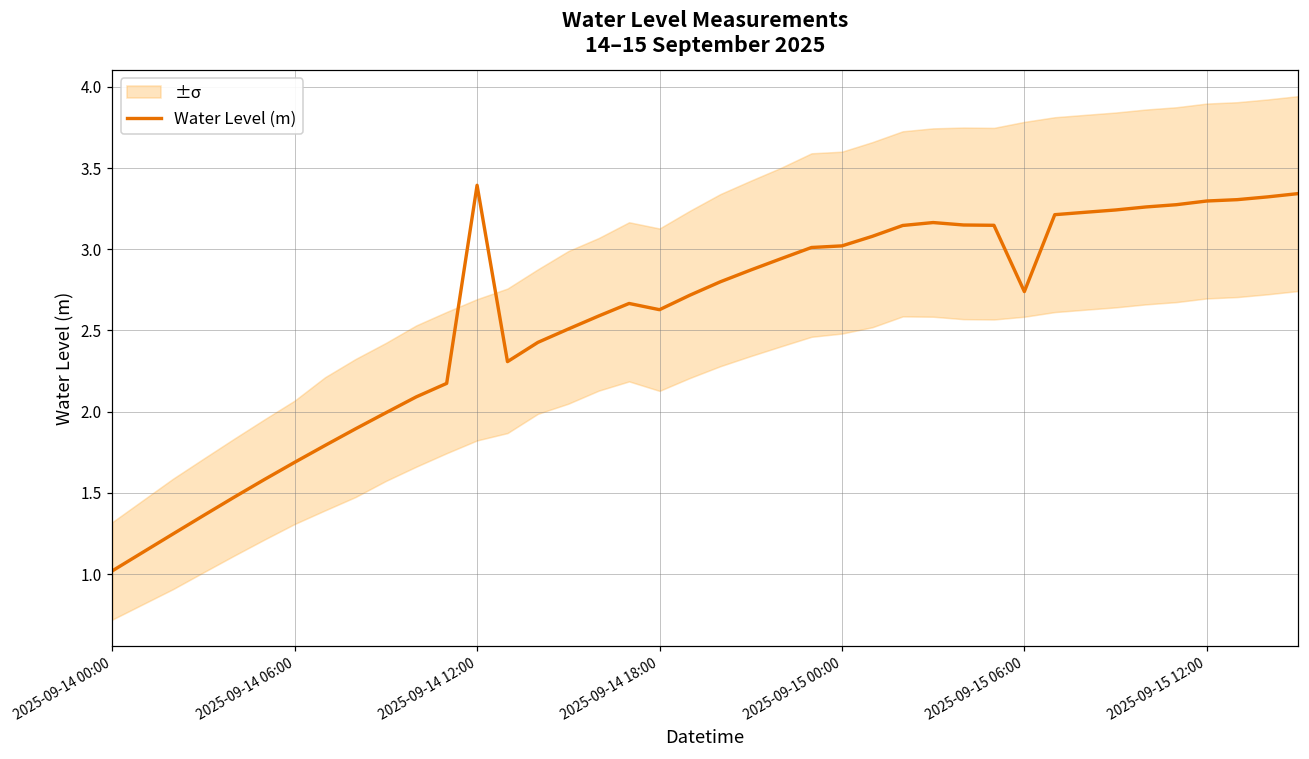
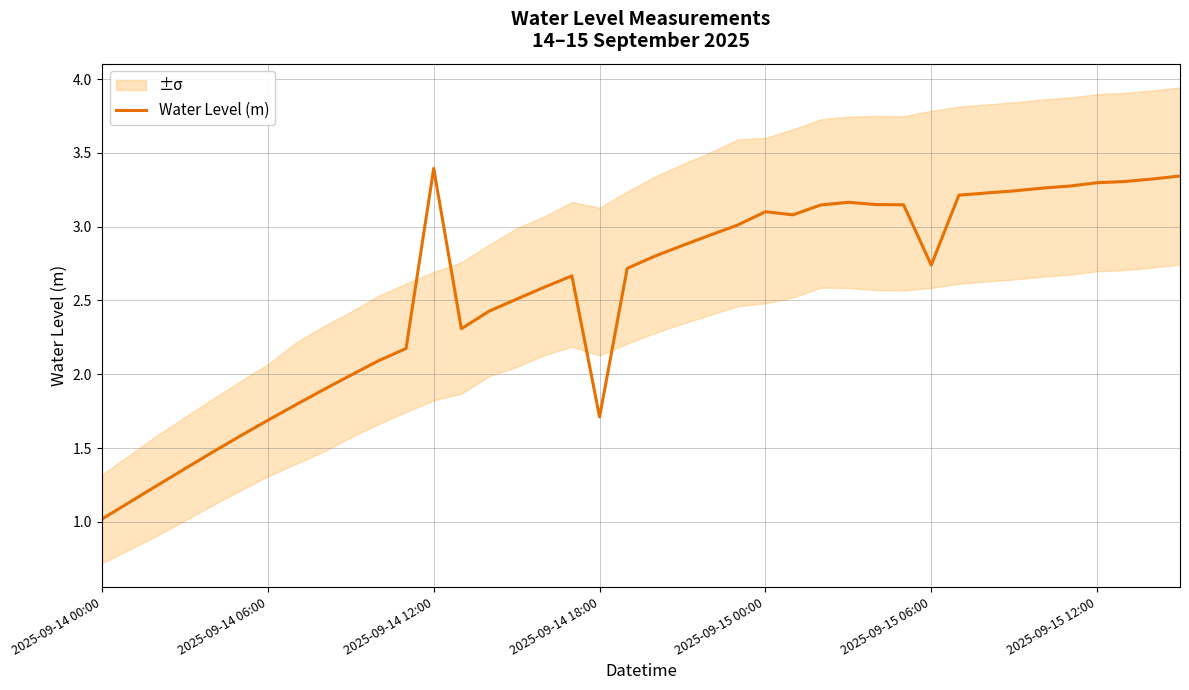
Water Level (m), 2025-09-14 18:00: 2.63 -> 1.71
Water Level (m), 2025-09-15 00:00: 3.02 -> 3.10
